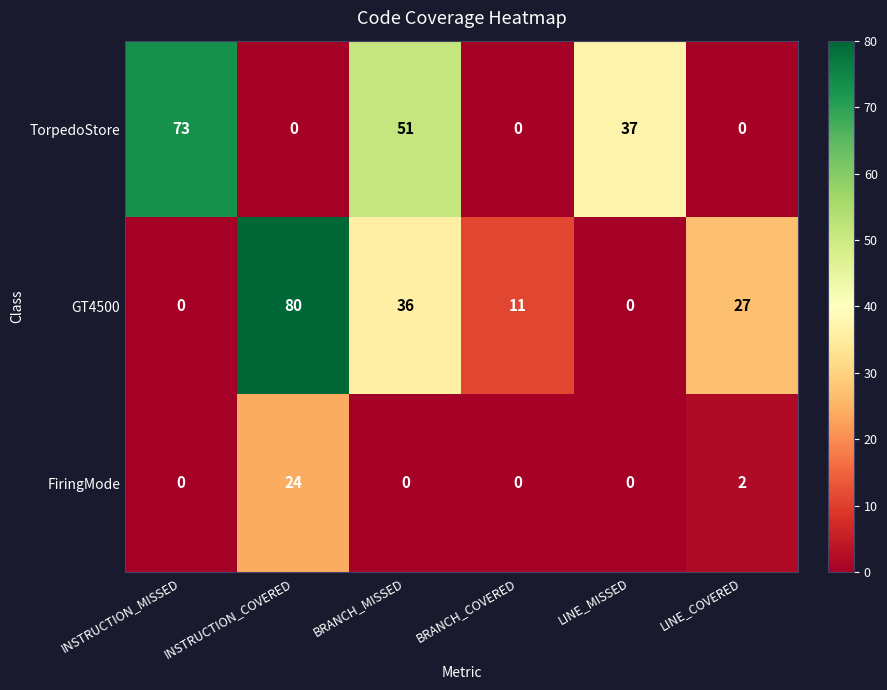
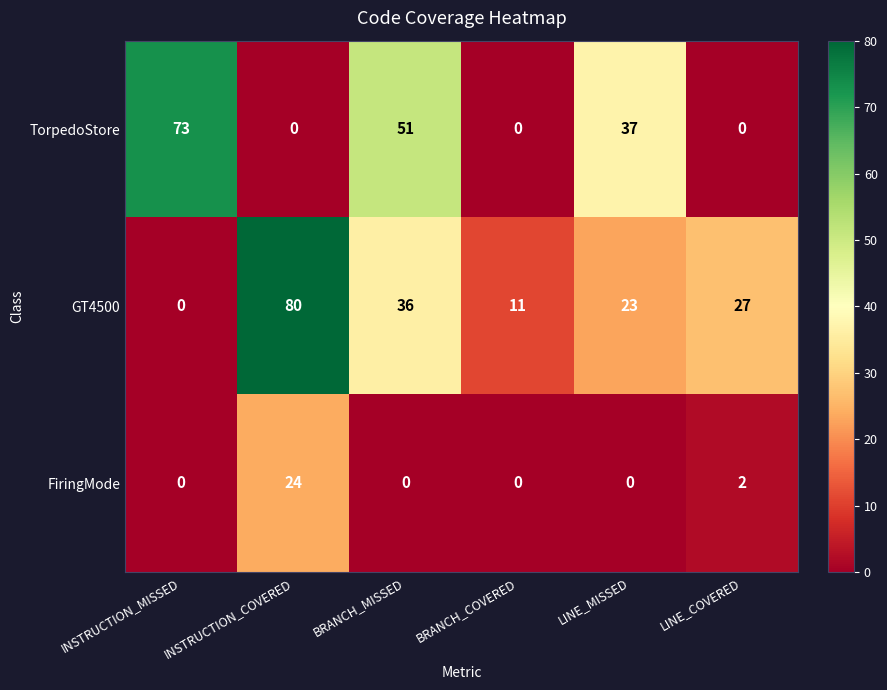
GT4500, LINE_MISSED: 0 -> 23
